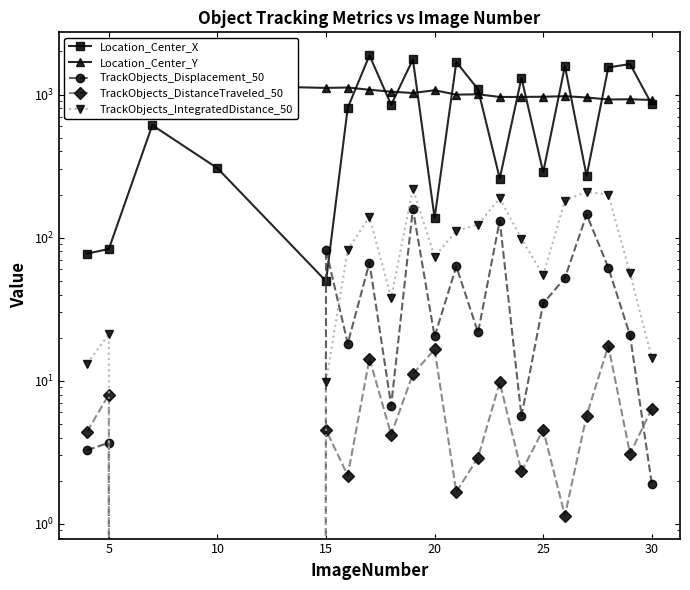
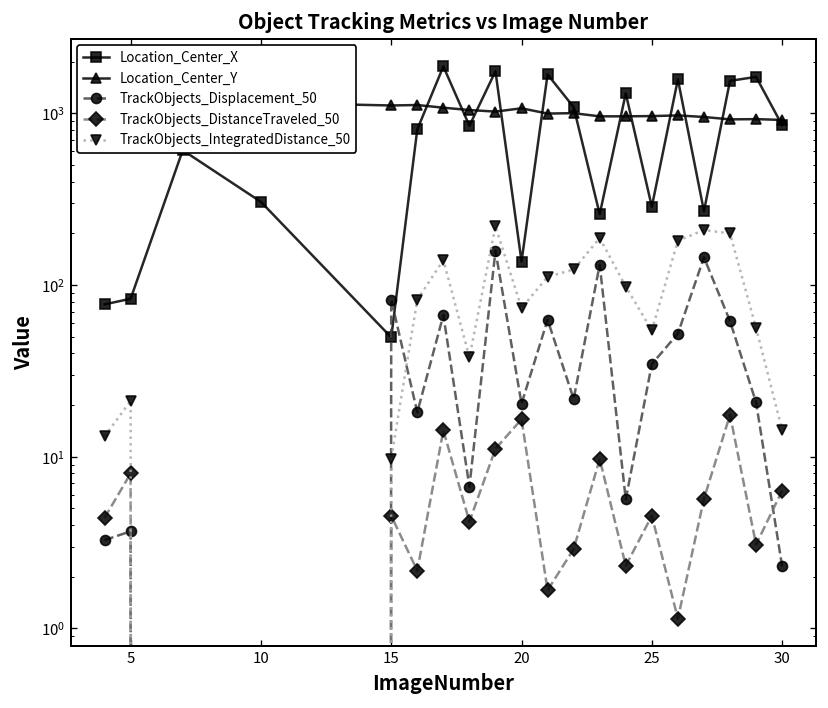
TrackObjects_Displacement_50, 30: 1.9 -> 2.3
